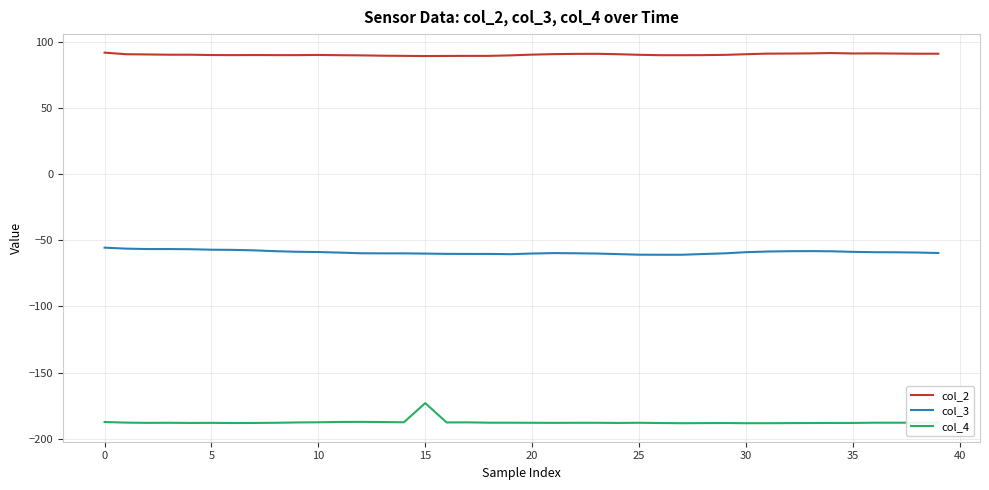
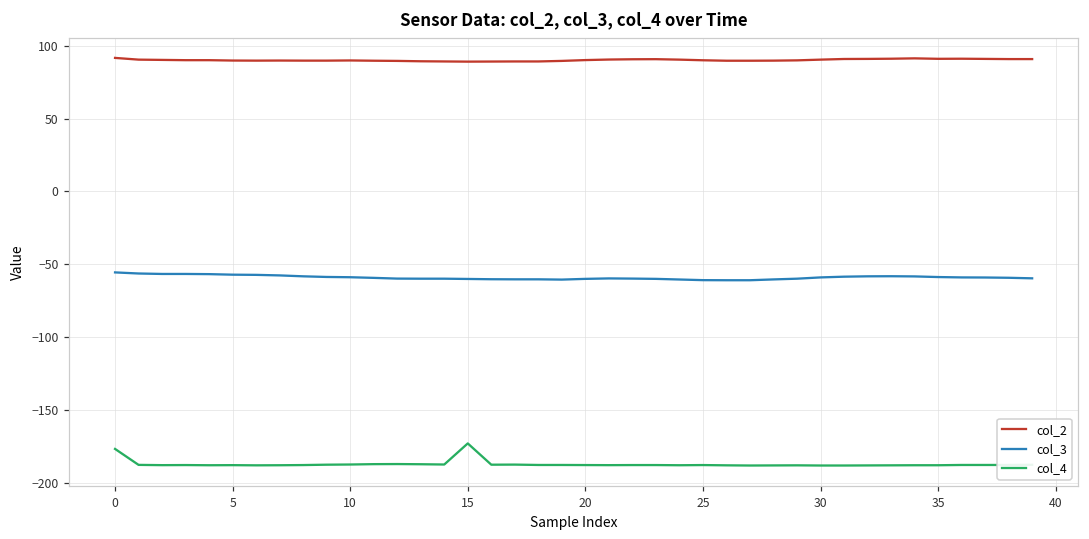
col_4, 0: -187 -> -177
